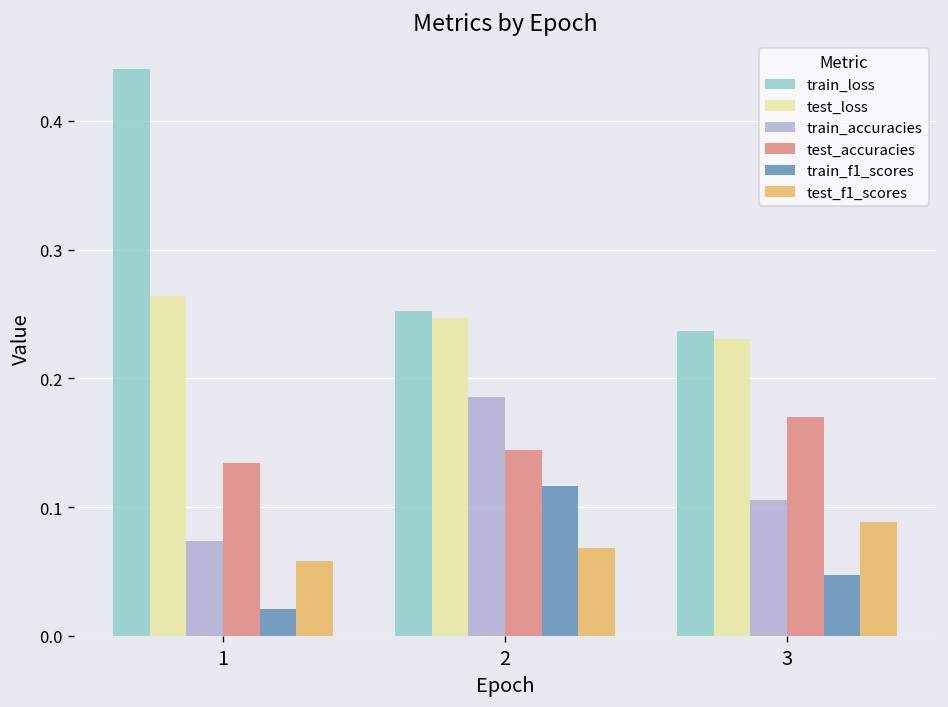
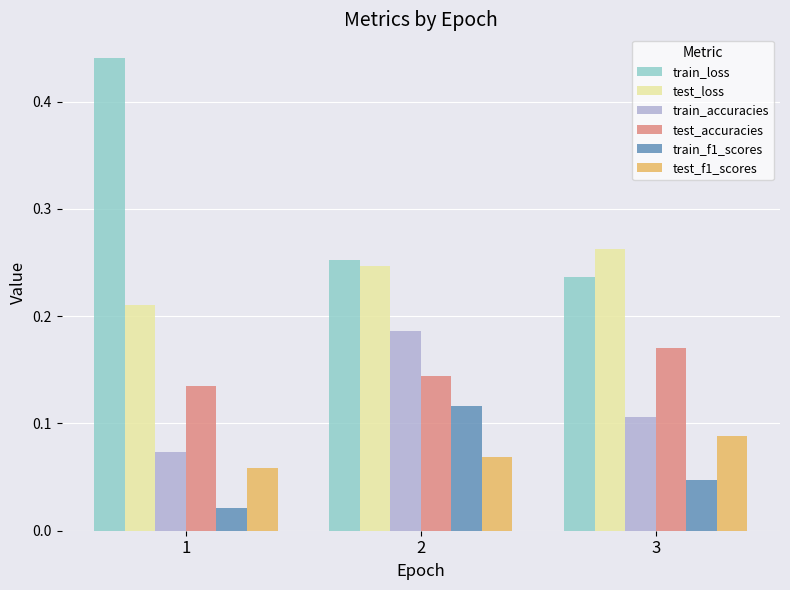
test_loss, 1: 0.264 -> 0.210
test_loss, 3: 0.231 -> 0.263
